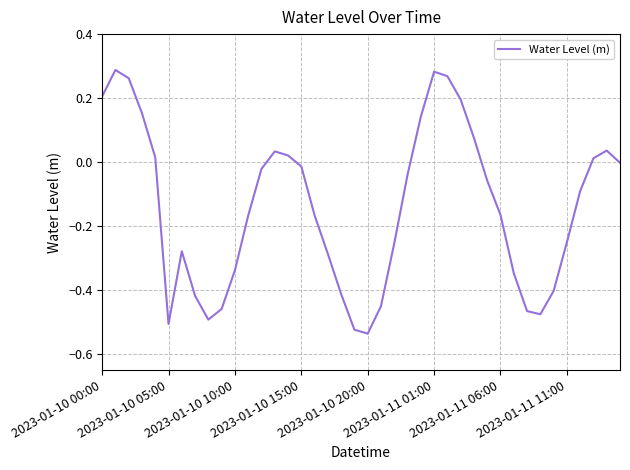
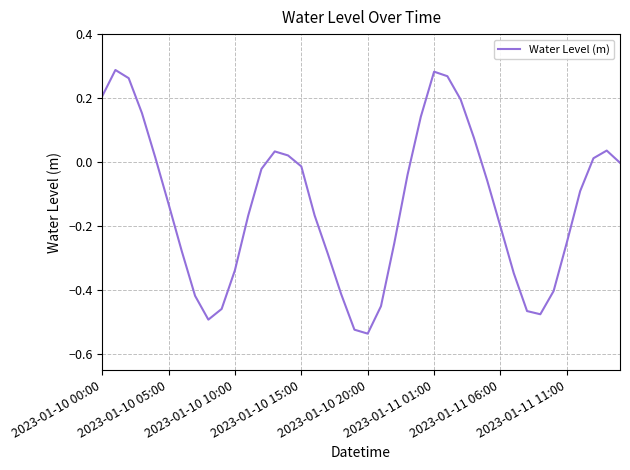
2023-01-10 05:00: -0.51 -> -0.13
2023-01-11 06:00: -0.17 -> -0.20
